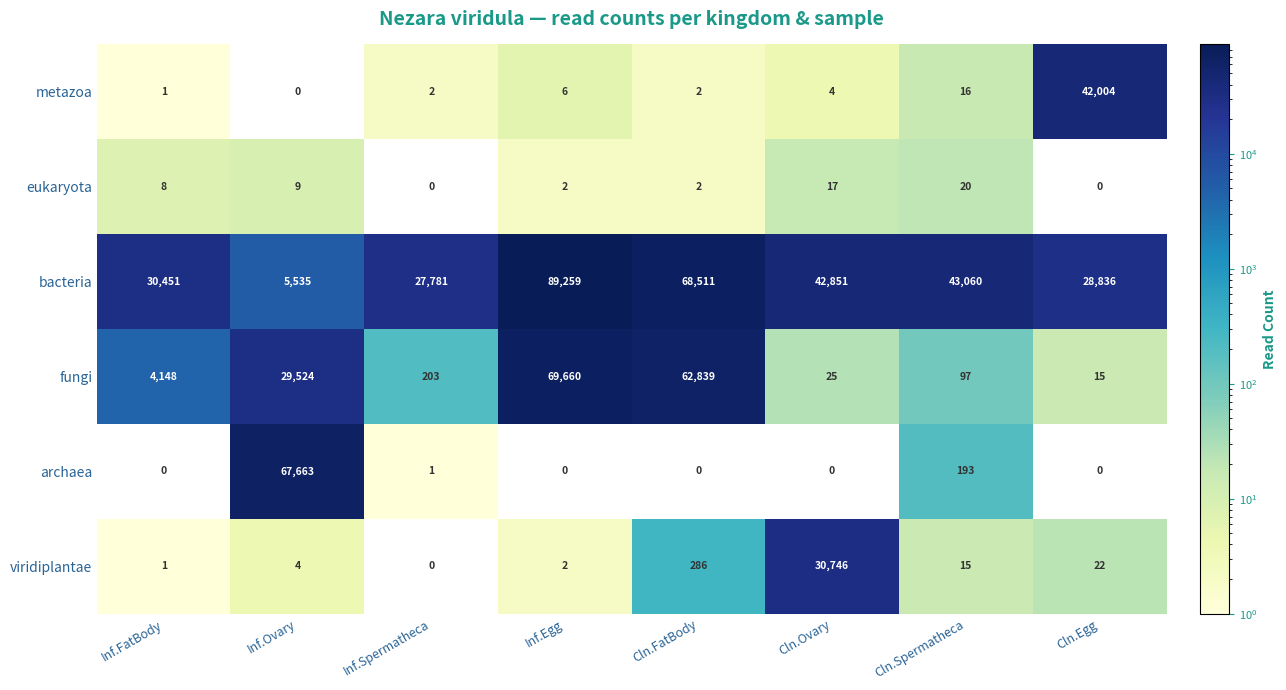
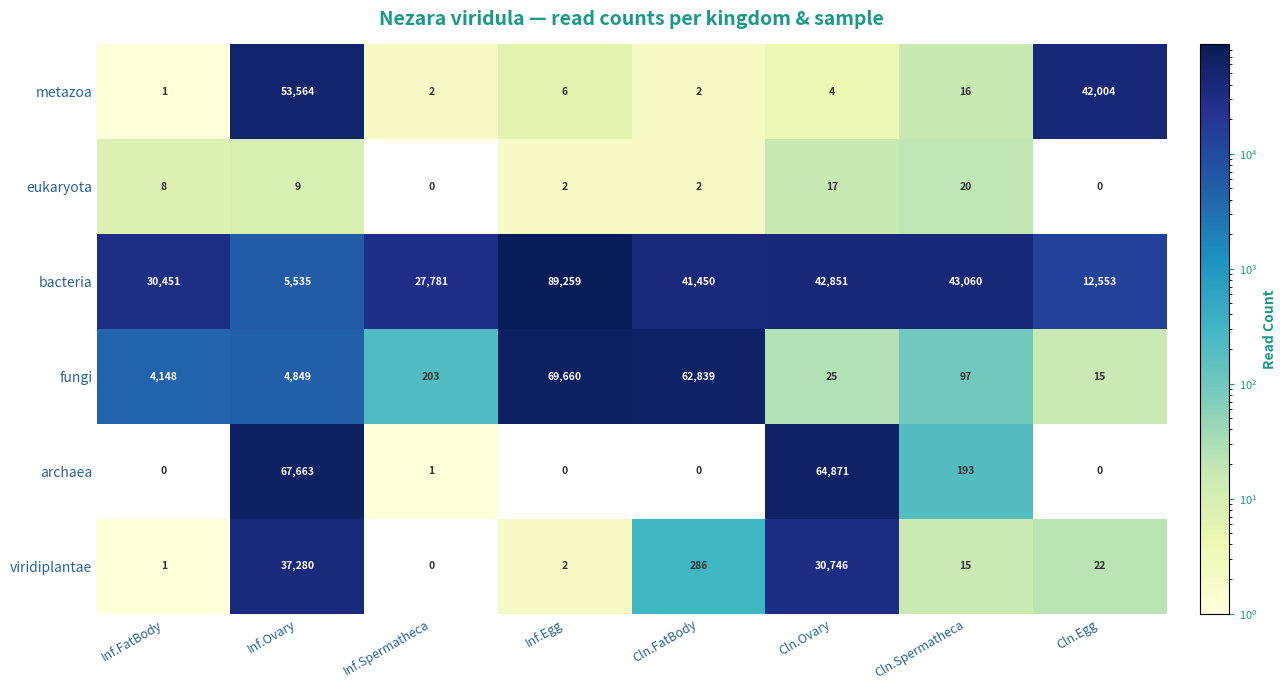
metazoa, Inf.Ovary: 0 -> 53,564
bacteria, Cln.FatBody: 68,511 -> 41,450
bacteria, Cln.Egg: 28,836 -> 12,553
fungi, Inf.Ovary: 29,524 -> 4,849
archaea, Cln.Ovary: 0 -> 64,871
viridiplantae, Inf.Ovary: 4 -> 37,280
